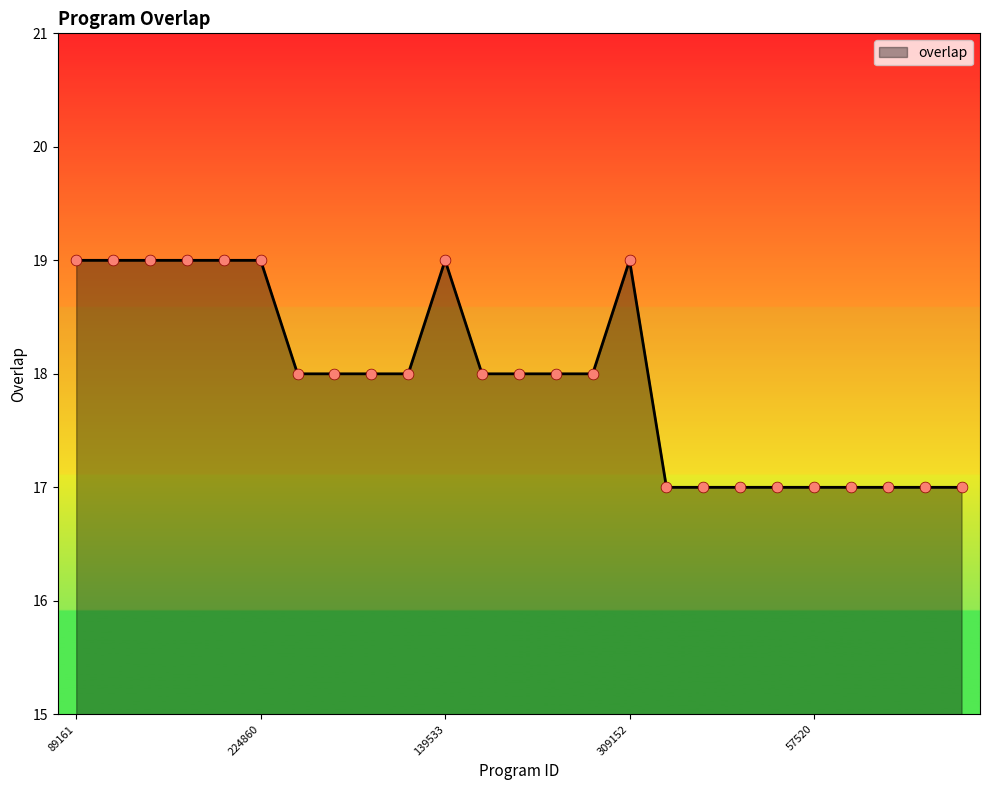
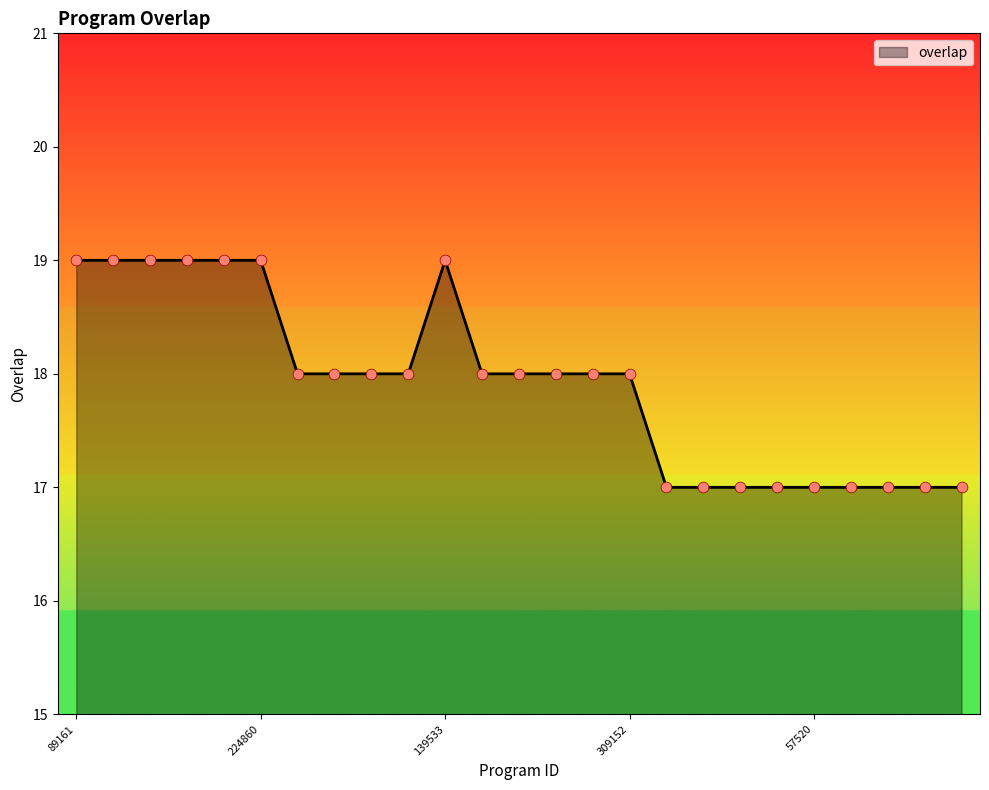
309152: 19 -> 18
